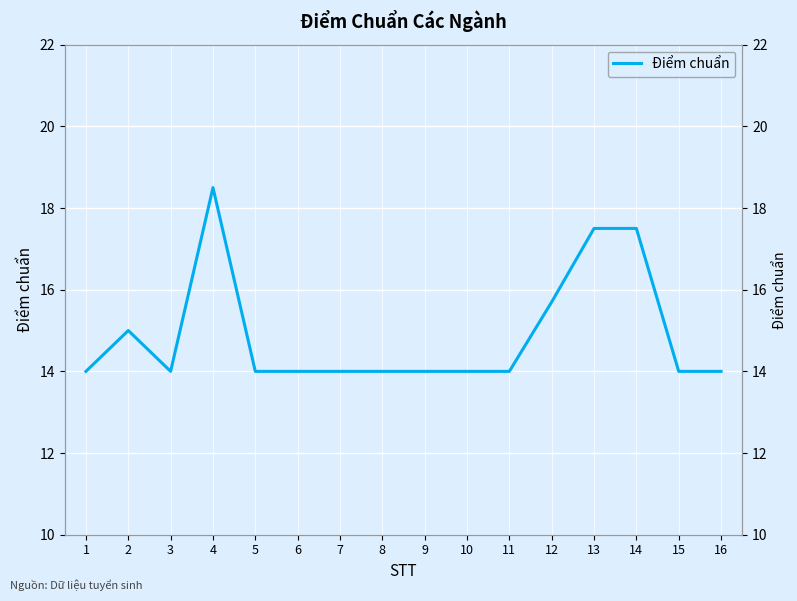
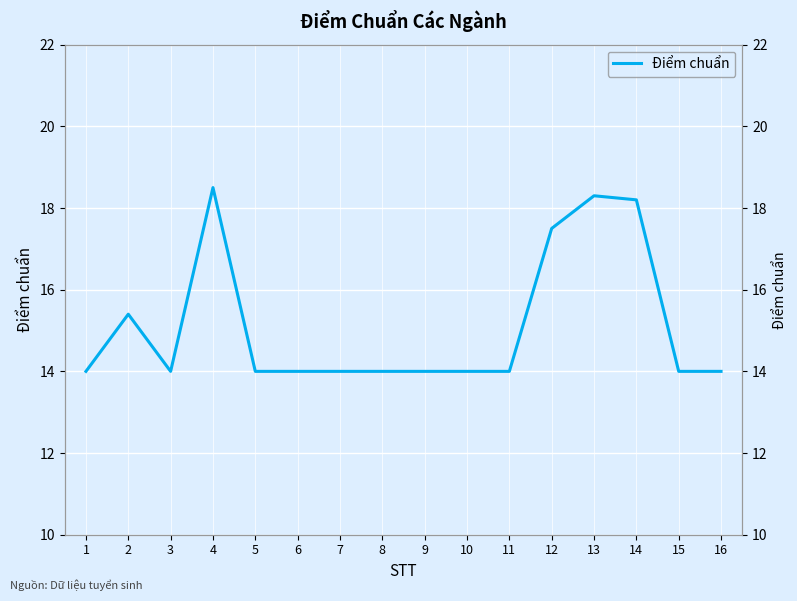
2: 15.0 -> 15.4
12: 15.7 -> 17.5
13: 17.5 -> 18.3
14: 17.5 -> 18.2
